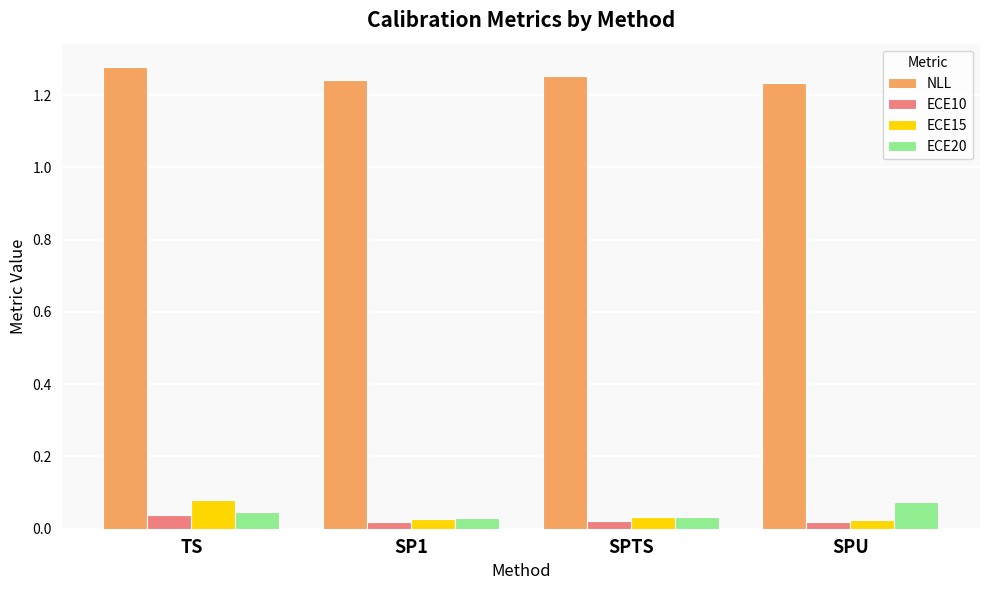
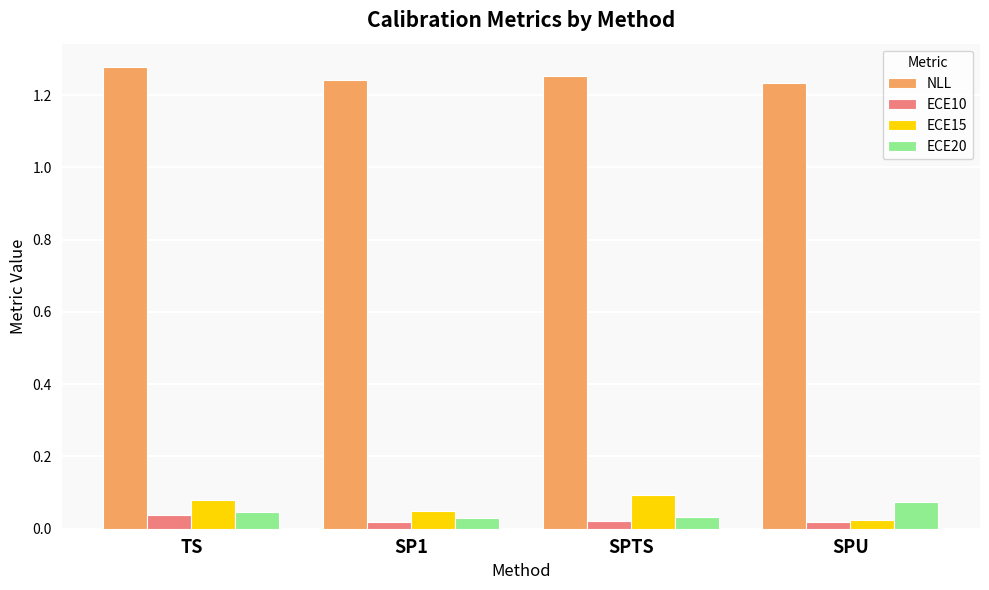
ECE15, SP1: 0.03 -> 0.05
ECE15, SPTS: 0.03 -> 0.09
